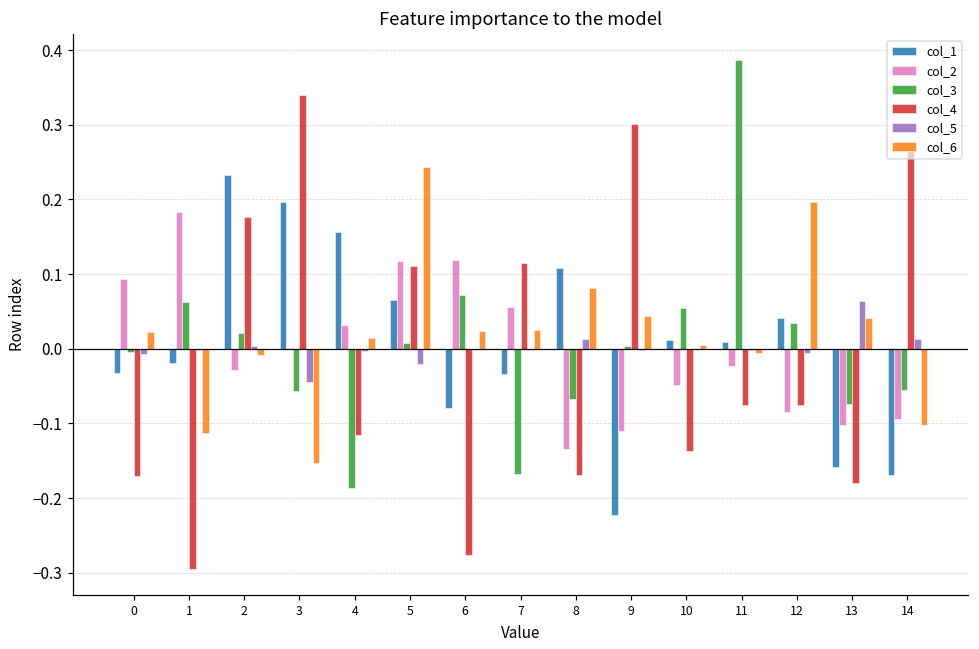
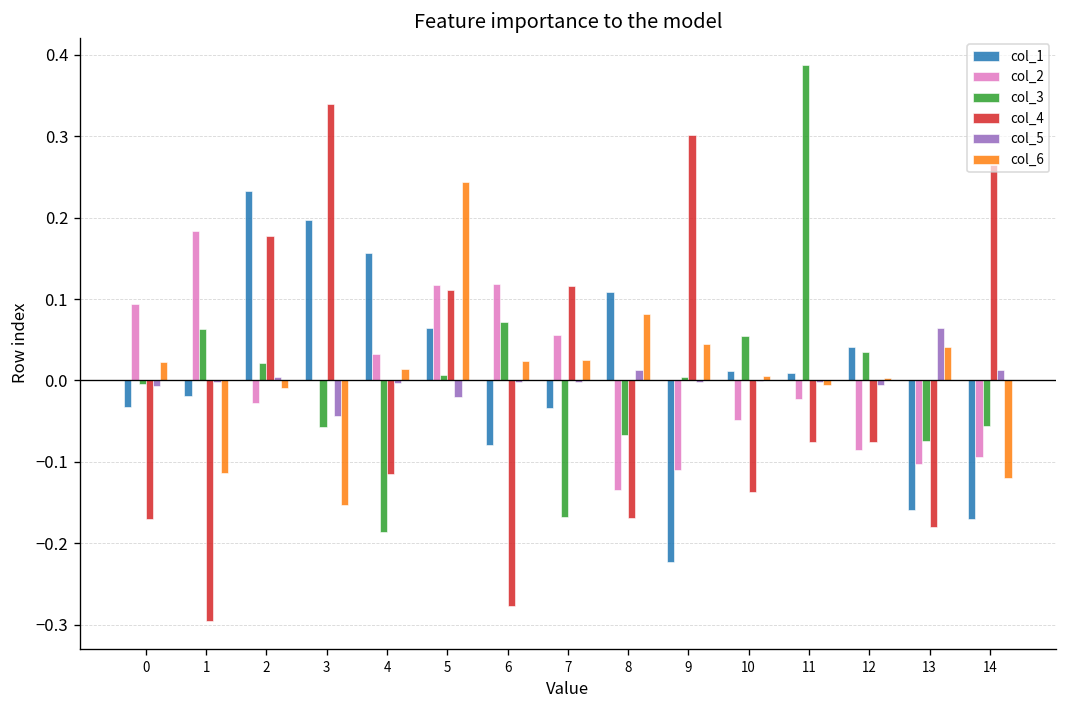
col_6, 12: 0.20 -> 0.00
col_6, 14: -0.10 -> -0.12
